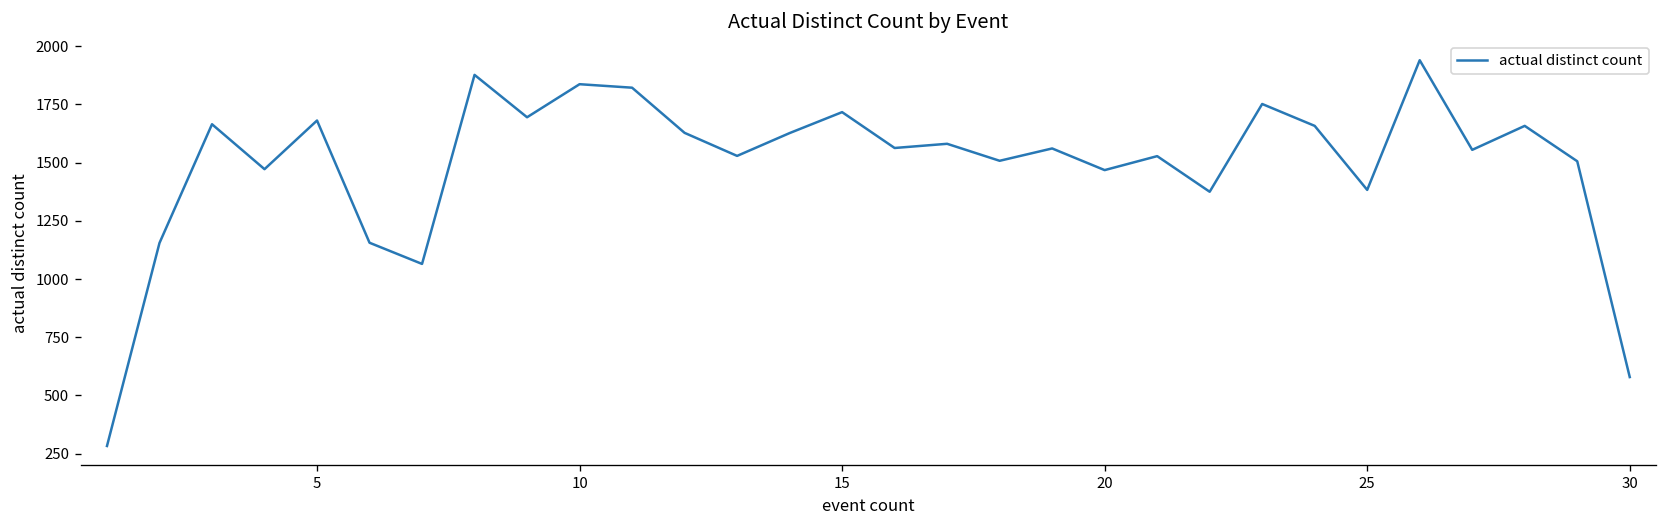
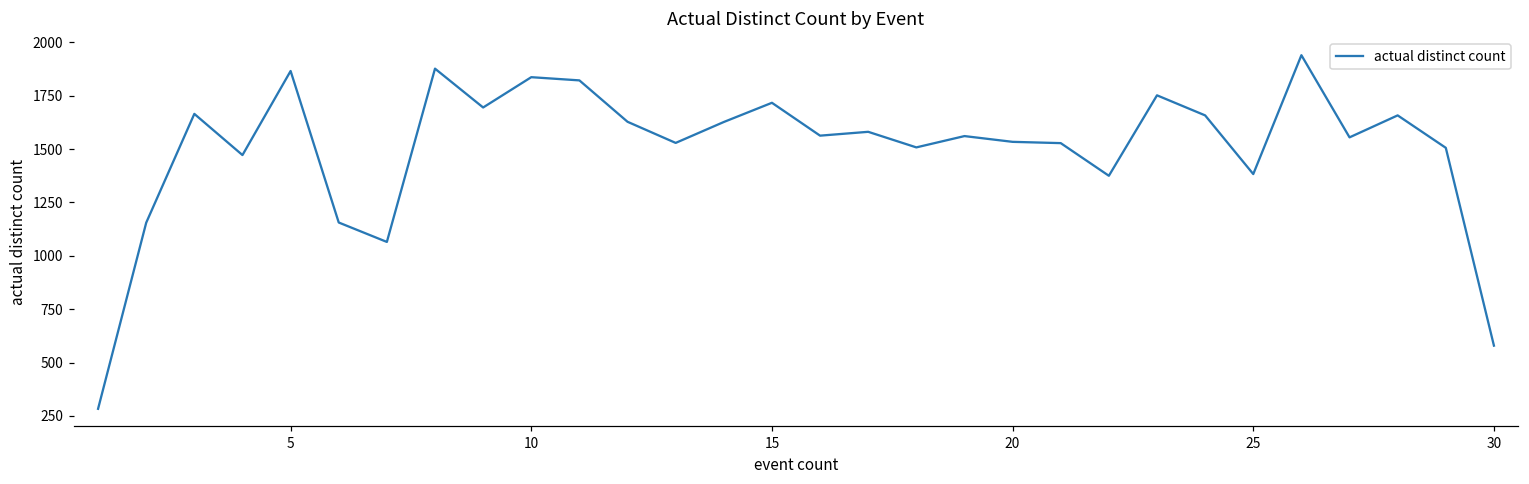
5: 1680 -> 1870
20: 1470 -> 1530
